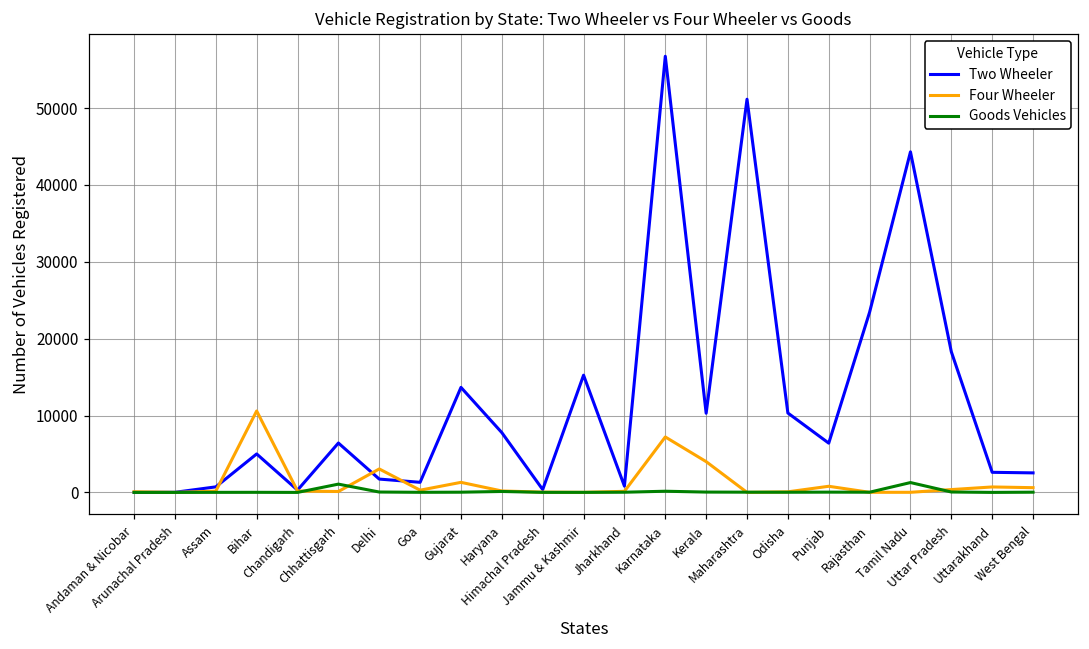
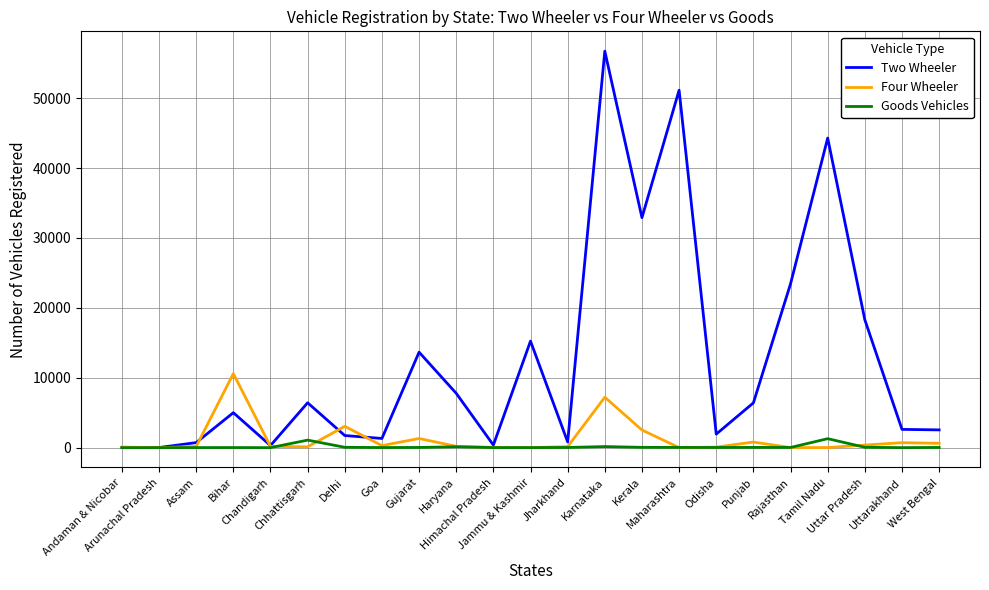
Two Wheeler, Kerala: 10000 -> 33000
Four Wheeler, Kerala: 4000 -> 3000
Two Wheeler, Odisha: 10000 -> 2000
